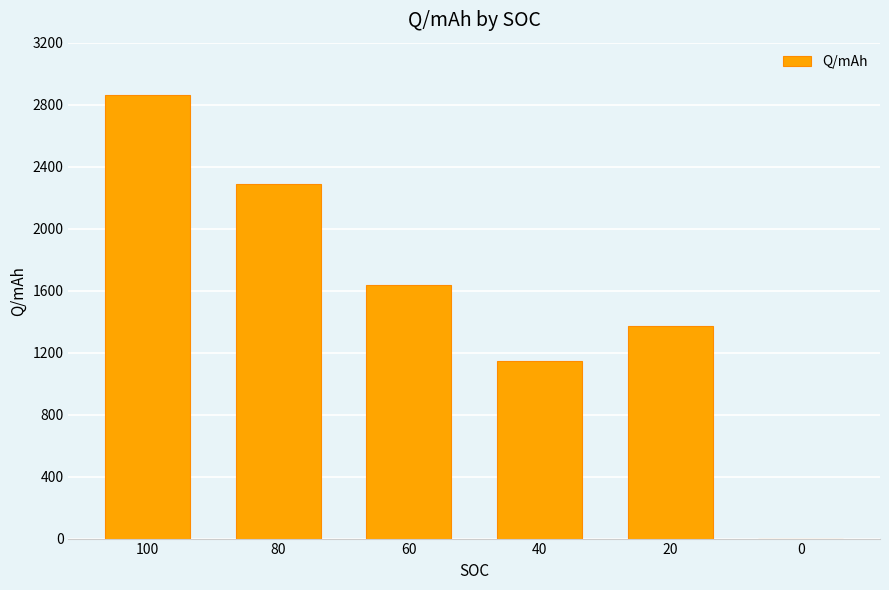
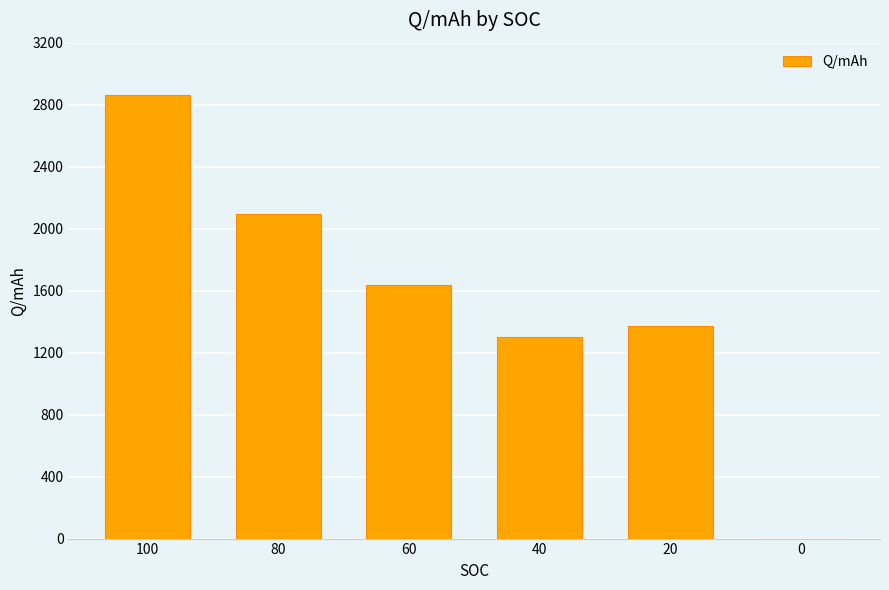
80: 2290 -> 2100
40: 1140 -> 1300
